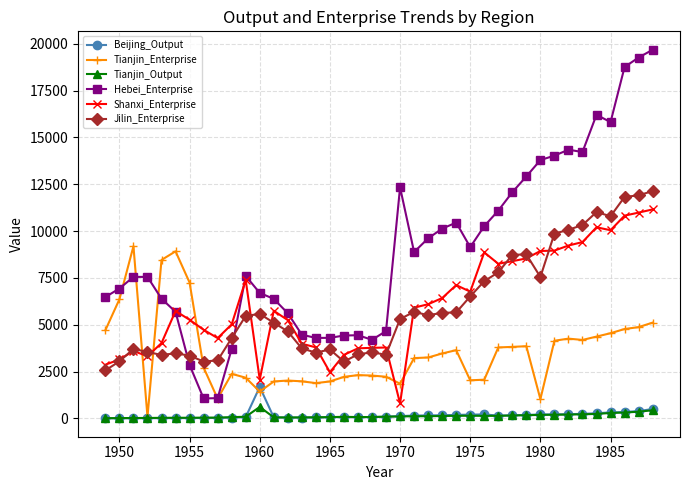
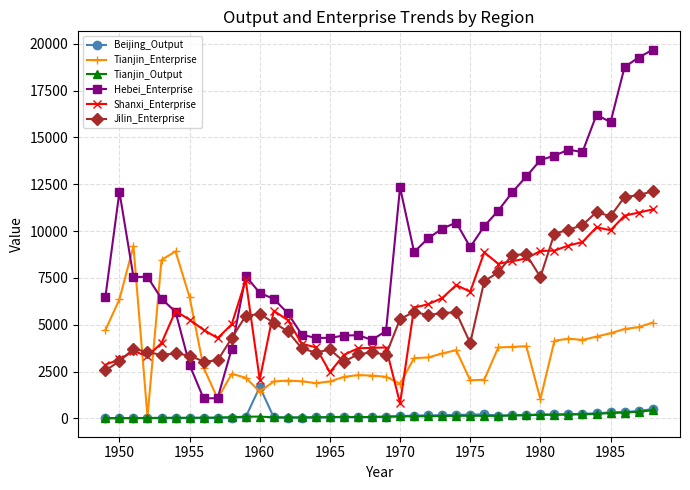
Hebei_Enterprise, 1950: 6900 -> 12100
Tianjin_Enterprise, 1955: 7300 -> 6500
Tianjin_Output, 1960: 600 -> 100
Jilin_Enterprise, 1975: 6500 -> 4000
